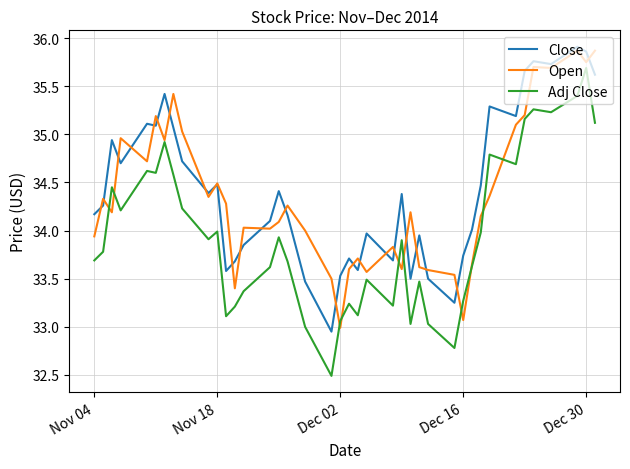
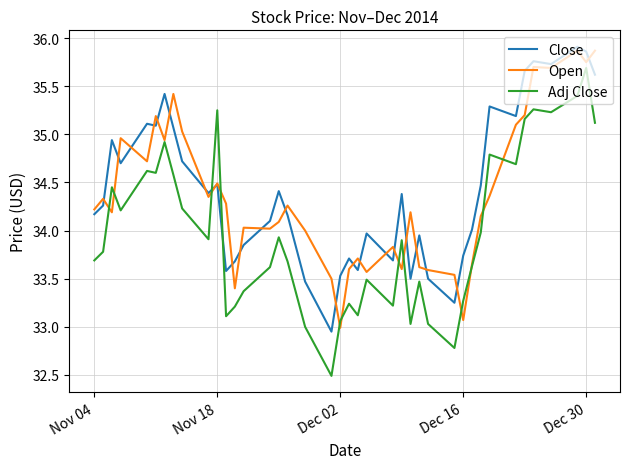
Open, Nov 04: 33.9 -> 34.2
Adj Close, Nov 18: 34.0 -> 35.3
